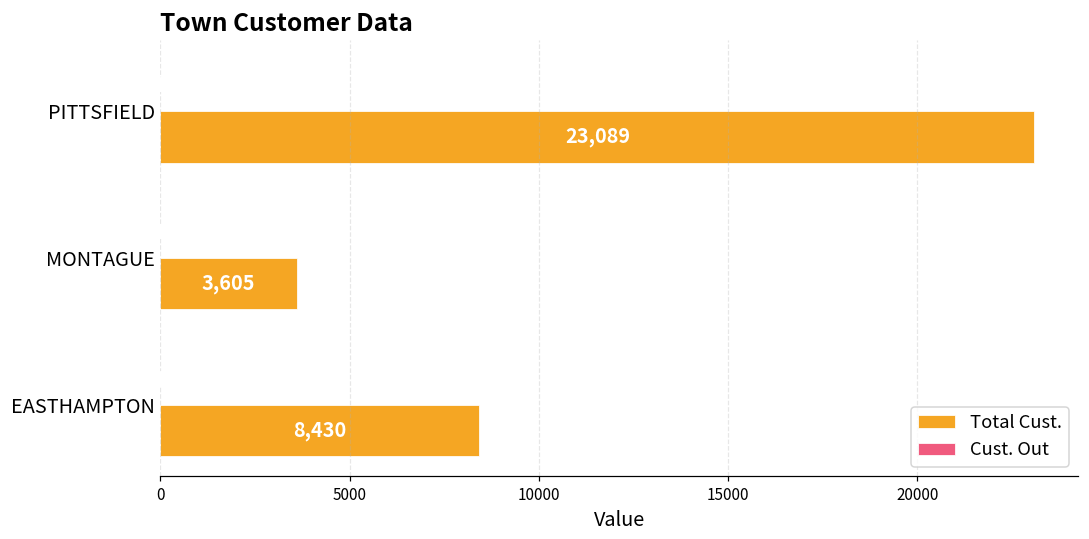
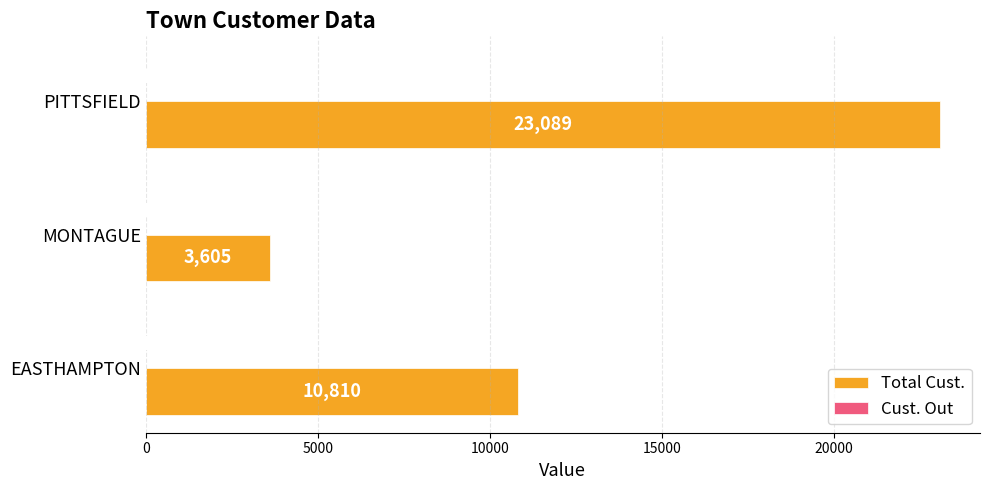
Total Cust., EASTHAMPTON: 8,430 -> 10,810
